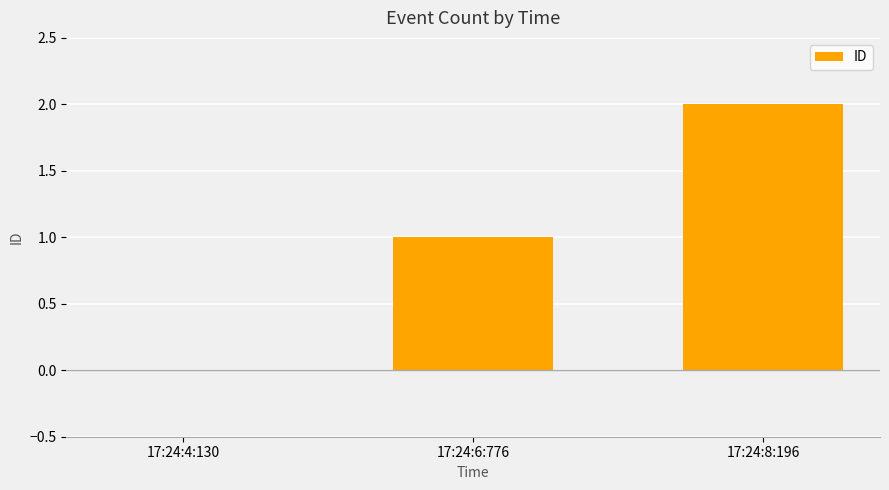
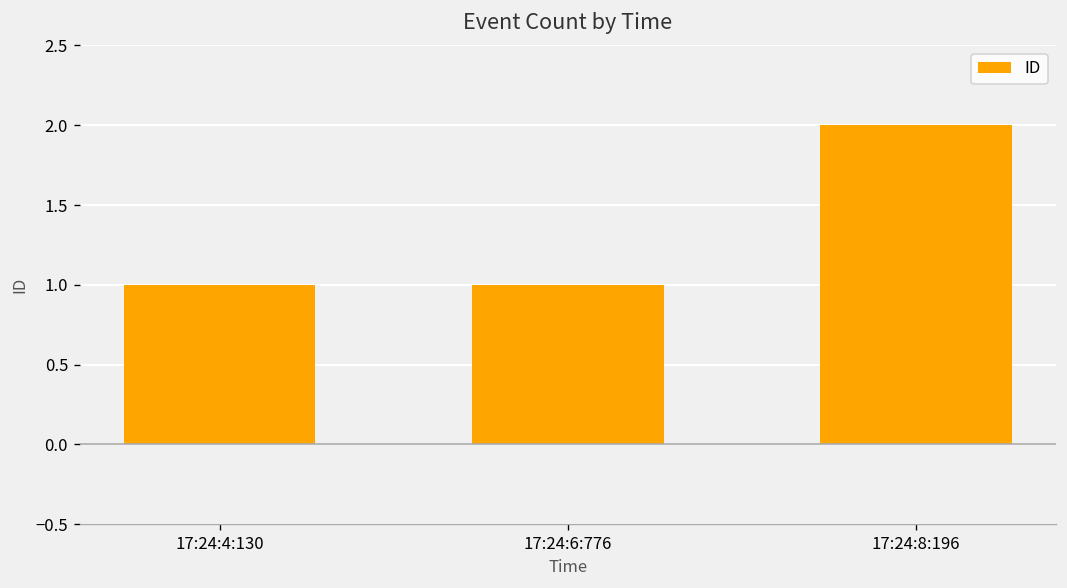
17:24:4:130: 0 -> 1
